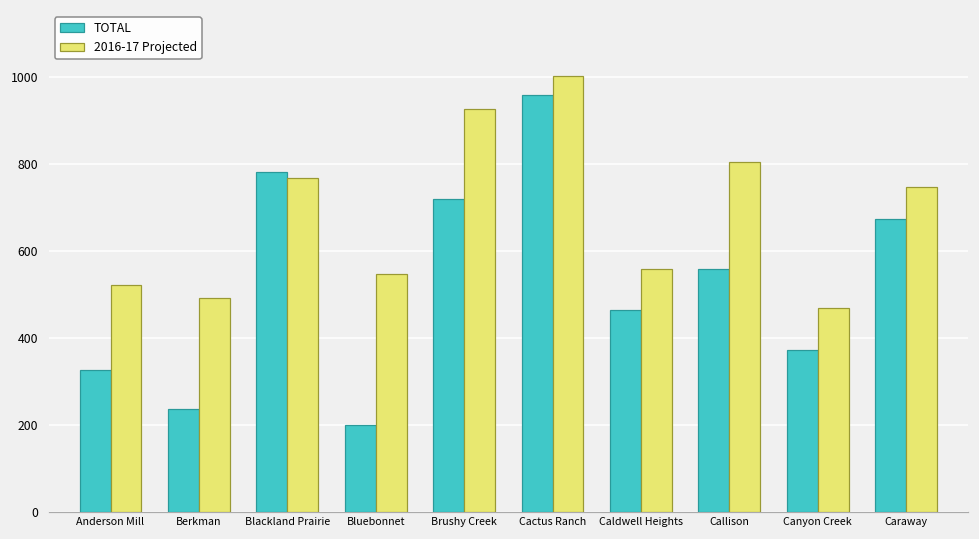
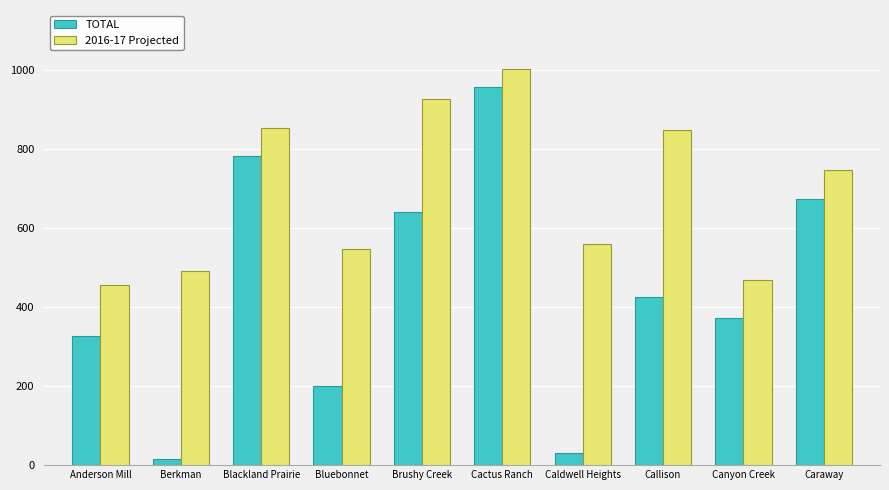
2016-17 Projected, Anderson Mill: 520 -> 460
TOTAL, Berkman: 240 -> 20
2016-17 Projected, Blackland Prairie: 770 -> 850
TOTAL, Brushy Creek: 720 -> 640
TOTAL, Caldwell Heights: 460 -> 30
TOTAL, Callison: 560 -> 430
2016-17 Projected, Callison: 810 -> 850
